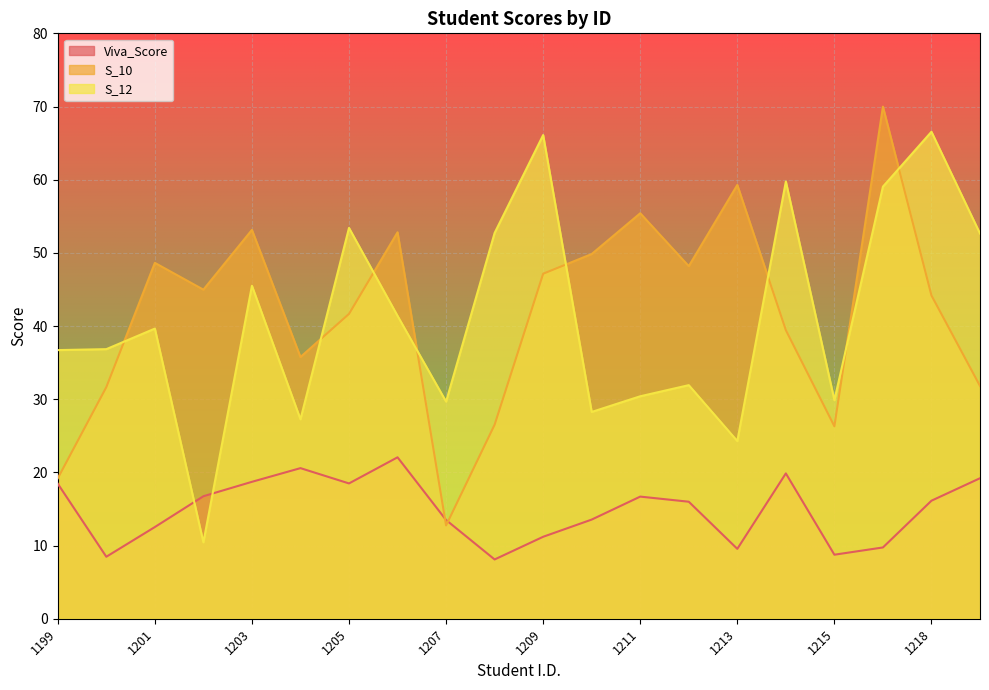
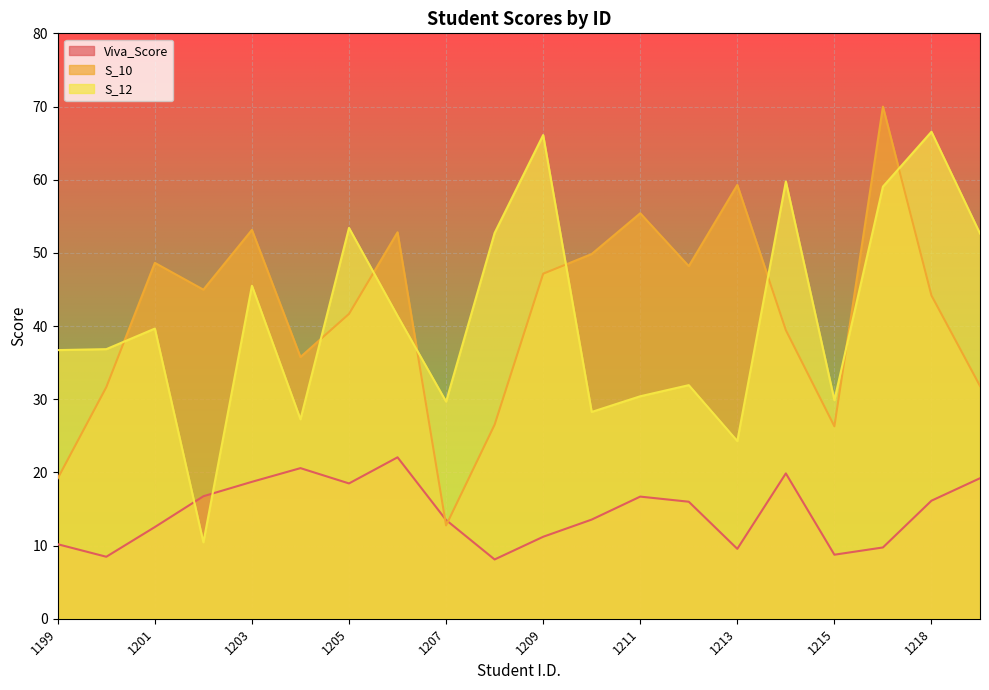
Viva_Score, 1199: 18 -> 10
